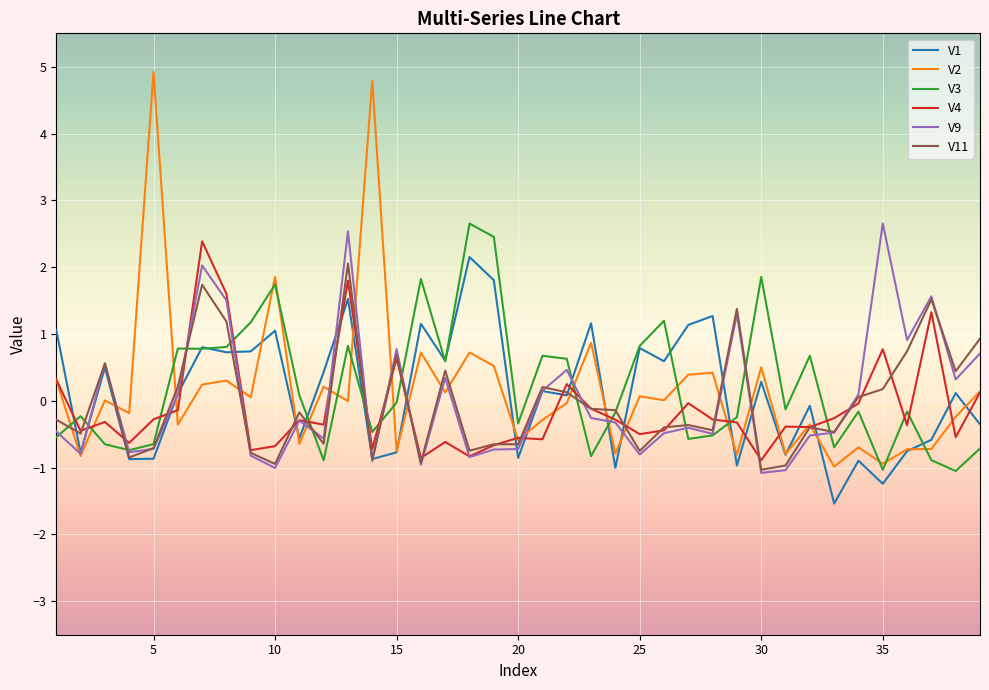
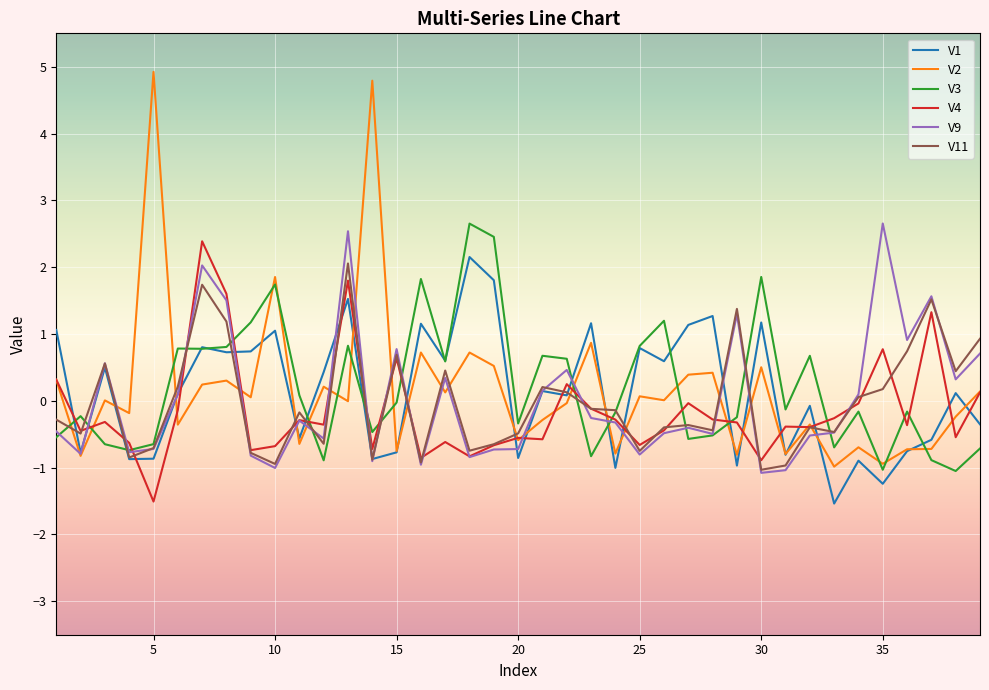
V4, 5: -0.3 -> -1.5
V11, 20: -0.6 -> -0.5
V4, 25: -0.5 -> -0.7
V1, 30: 0.3 -> 1.2
